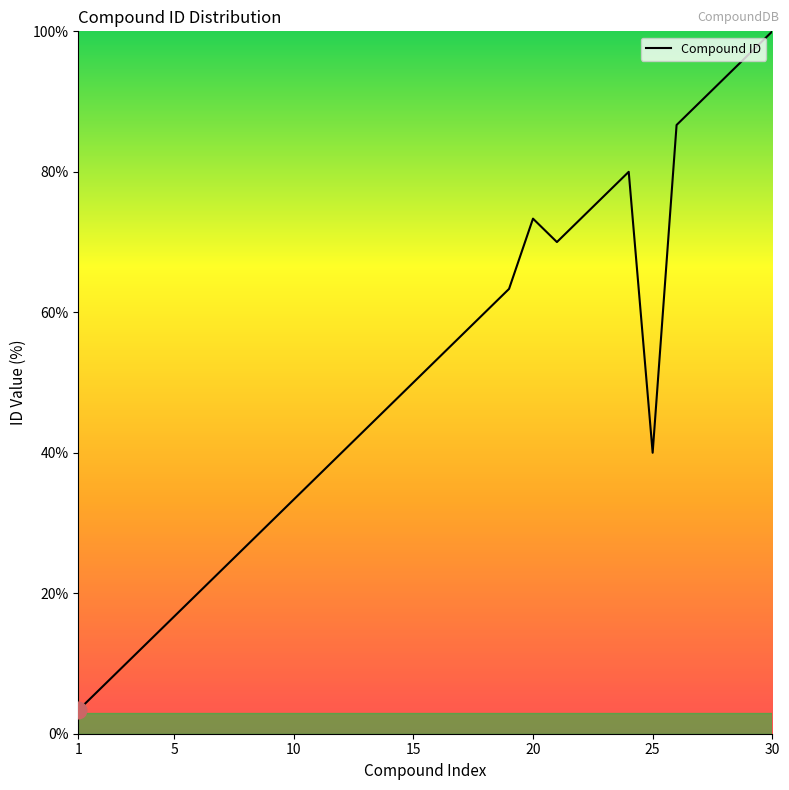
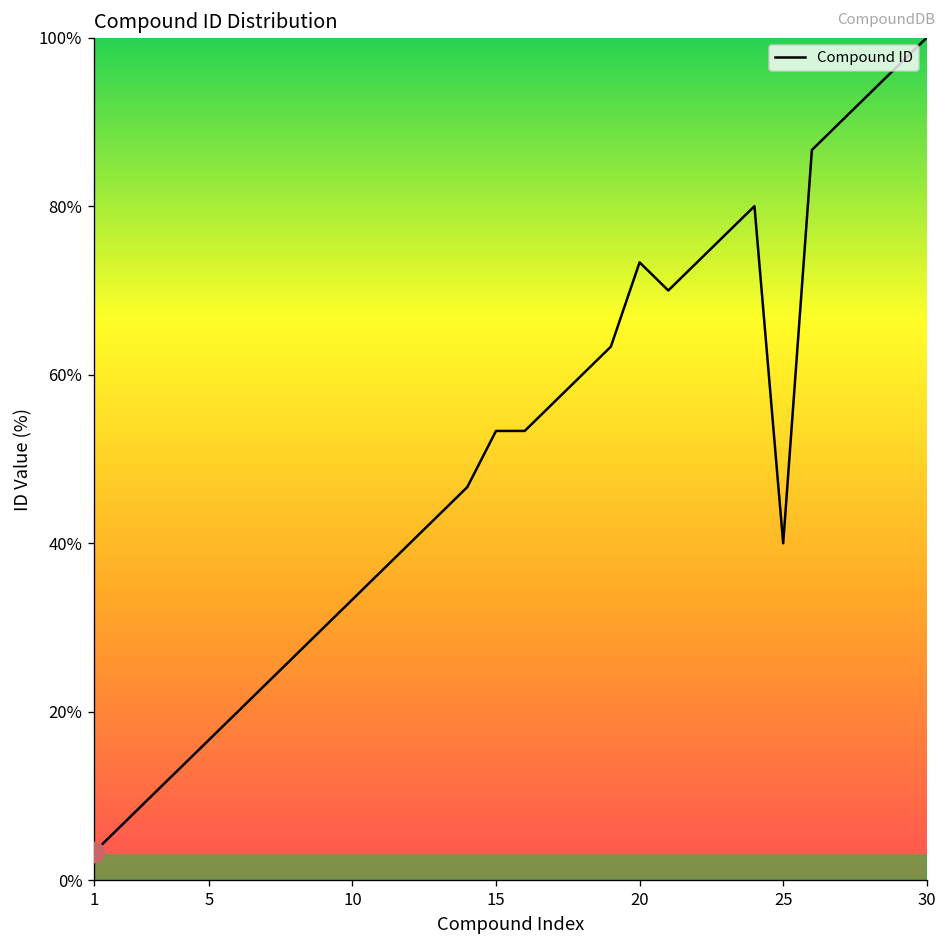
Compound ID, 15: 50% -> 53%
